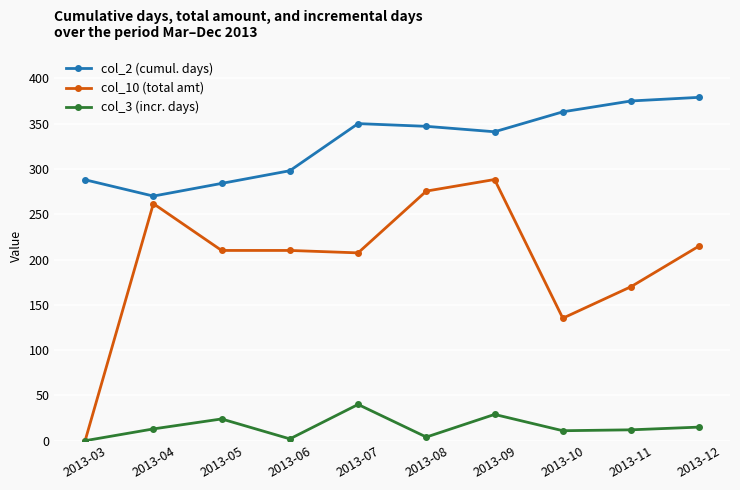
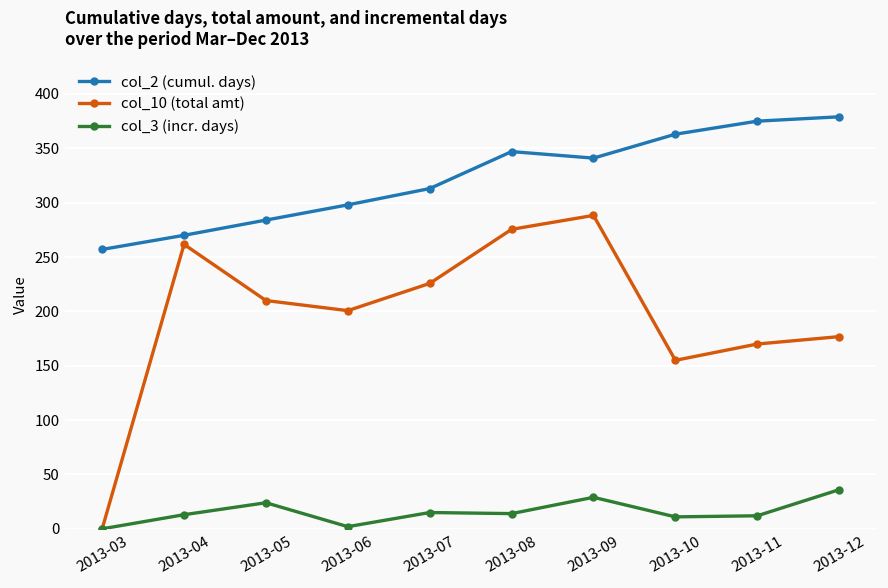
col_2 (cumul. days), 2013-03: 290 -> 260
col_10 (total amt), 2013-06: 210 -> 200
col_2 (cumul. days), 2013-07: 350 -> 310
col_10 (total amt), 2013-07: 210 -> 230
col_3 (incr. days), 2013-07: 40 -> 20
col_3 (incr. days), 2013-08: 0 -> 10
col_10 (total amt), 2013-10: 140 -> 160
col_10 (total amt), 2013-12: 220 -> 180
col_3 (incr. days), 2013-12: 20 -> 40
